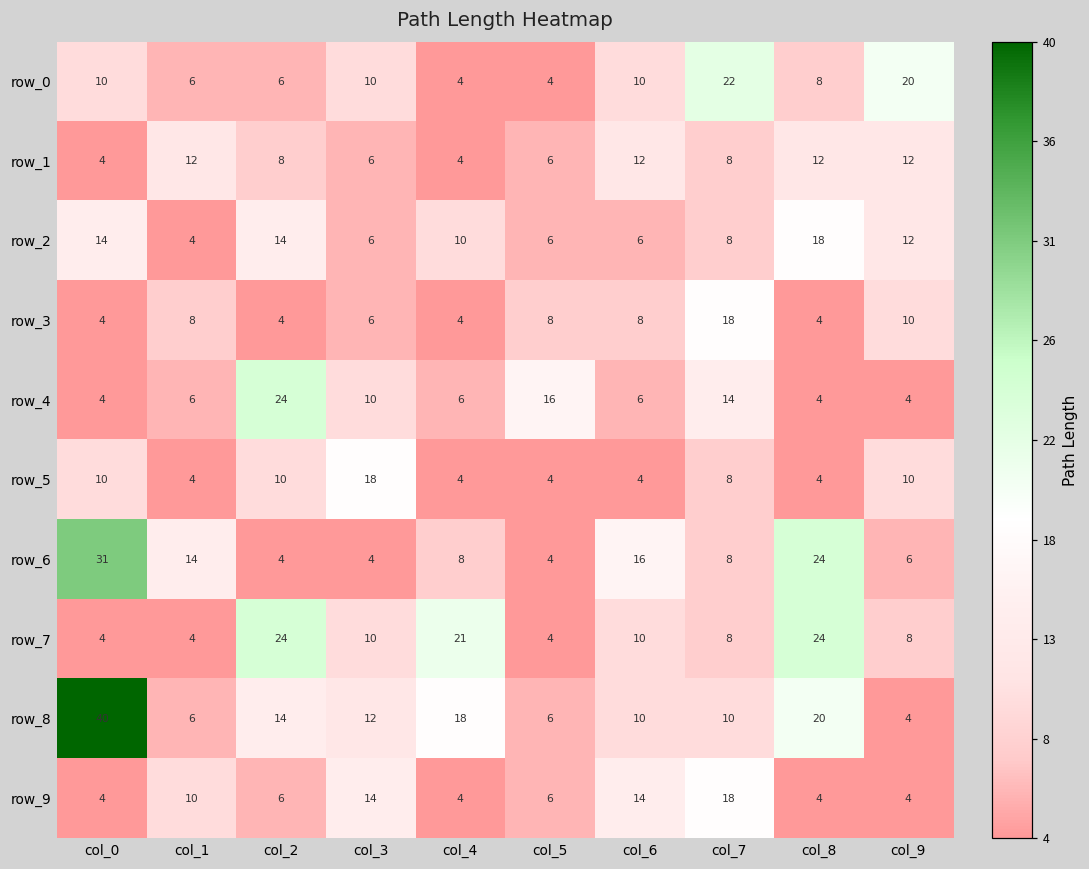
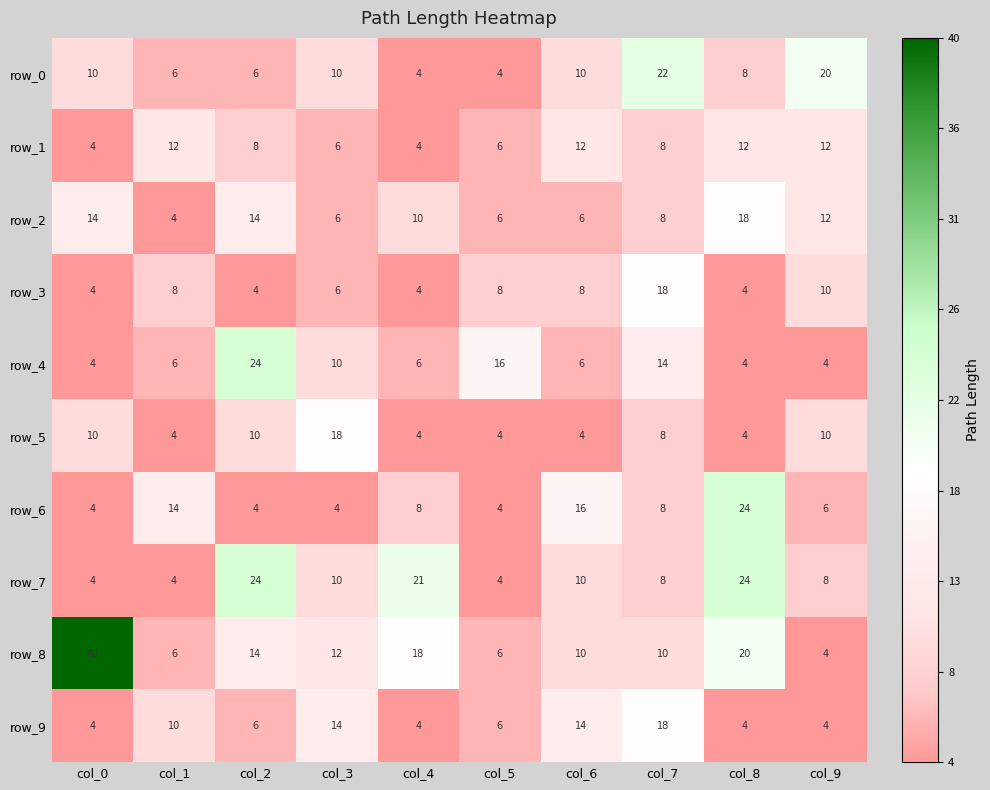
row_6, col_0: 31 -> 4
